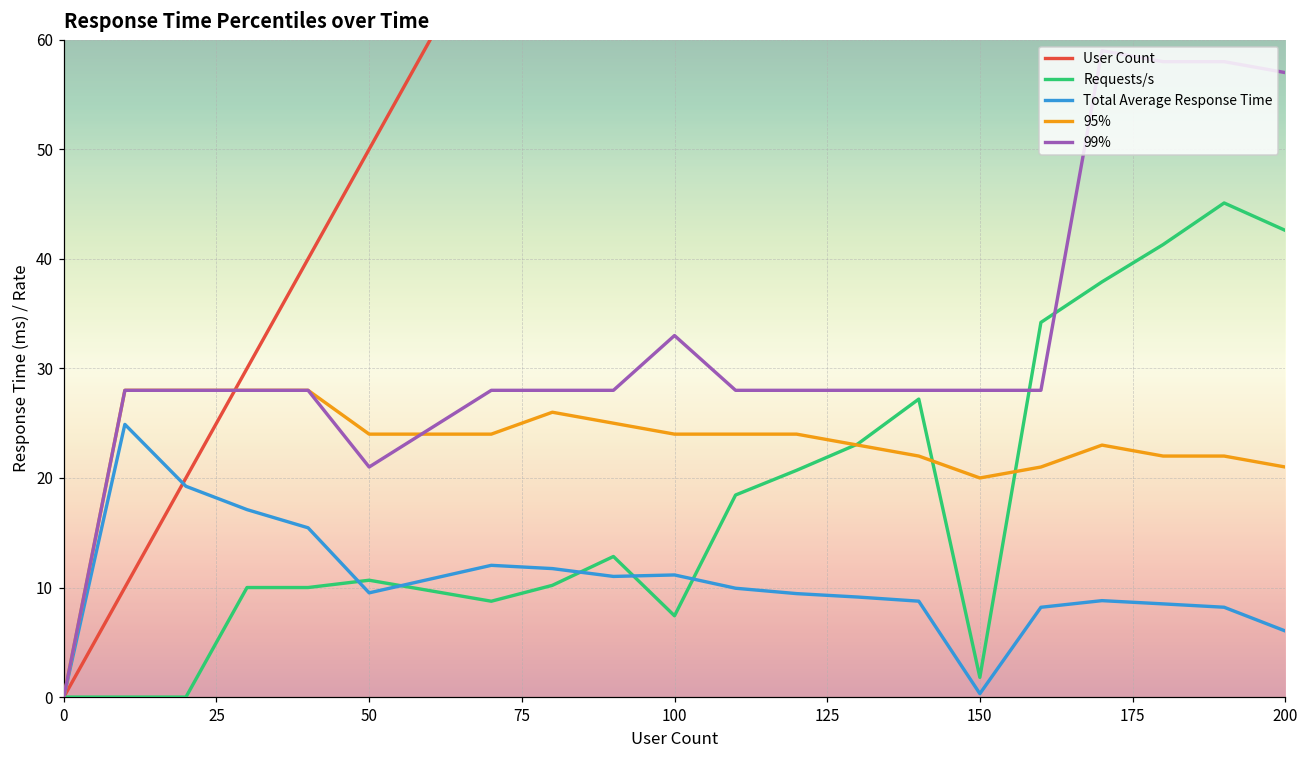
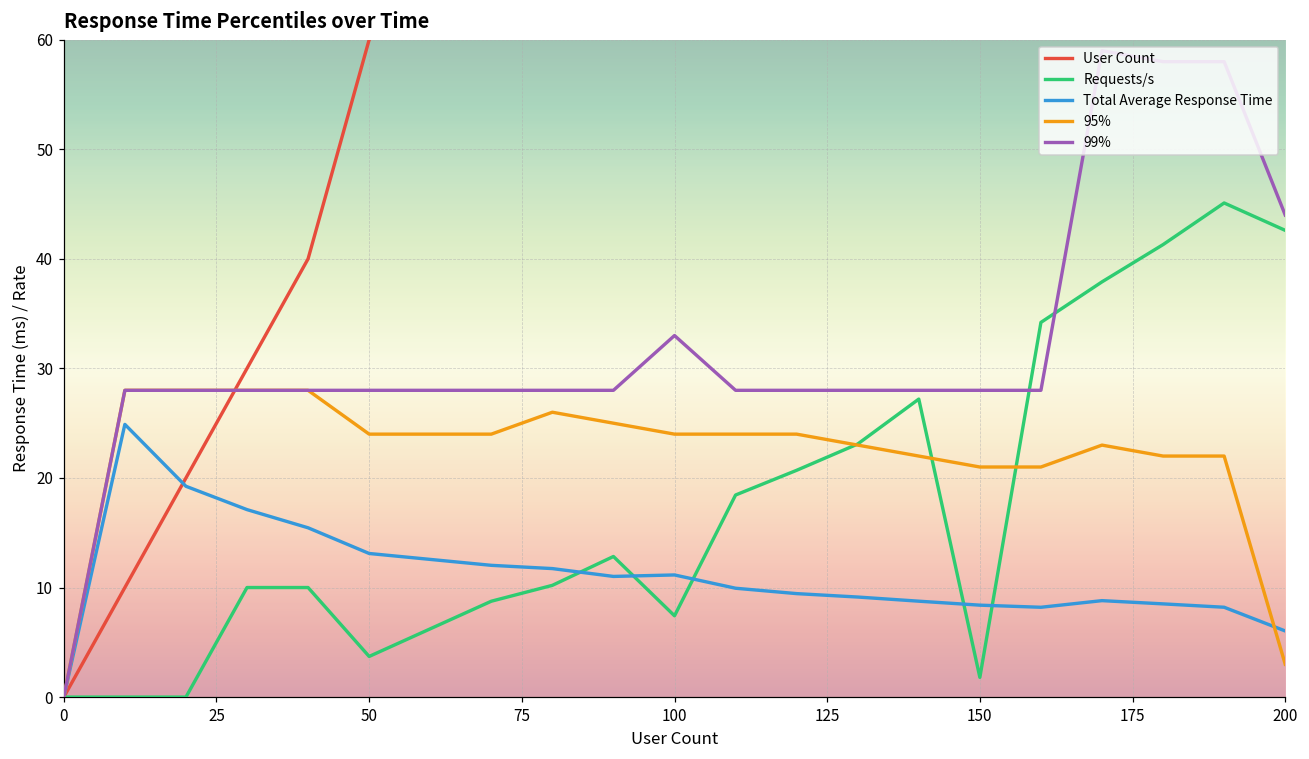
User Count, 50: 50 -> 60
Requests/s, 50: 11 -> 4
Total Average Response Time, 50: 10 -> 13
99%, 50: 21 -> 28
Total Average Response Time, 150: 0 -> 8
95%, 150: 20 -> 21
95%, 200: 21 -> 3
99%, 200: 57 -> 44
